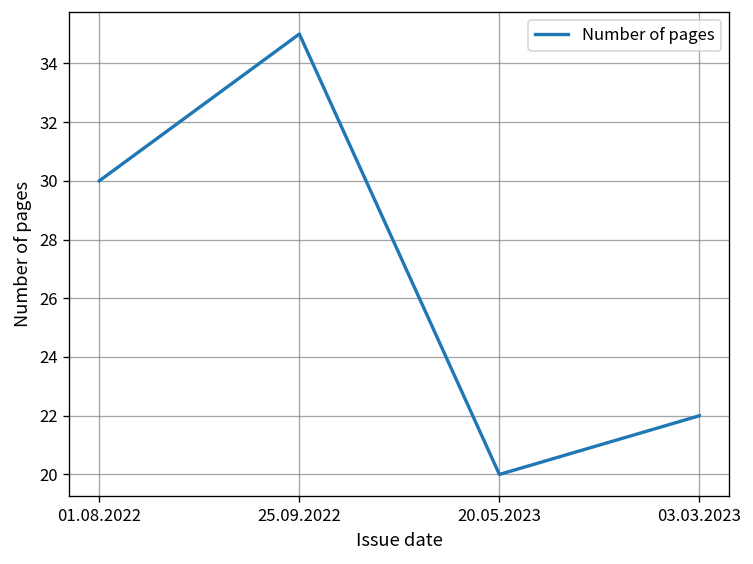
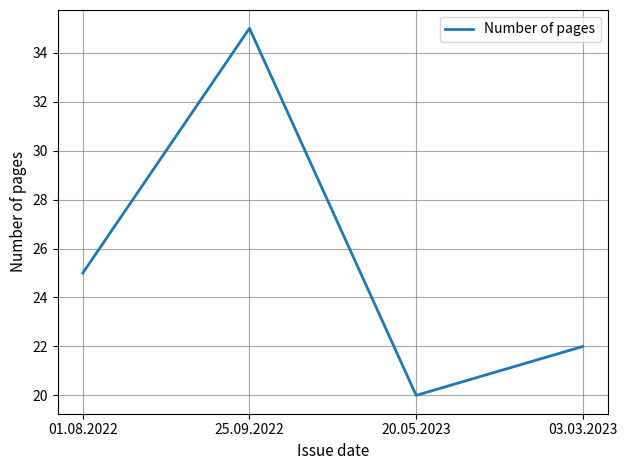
01.08.2022: 30 -> 25
